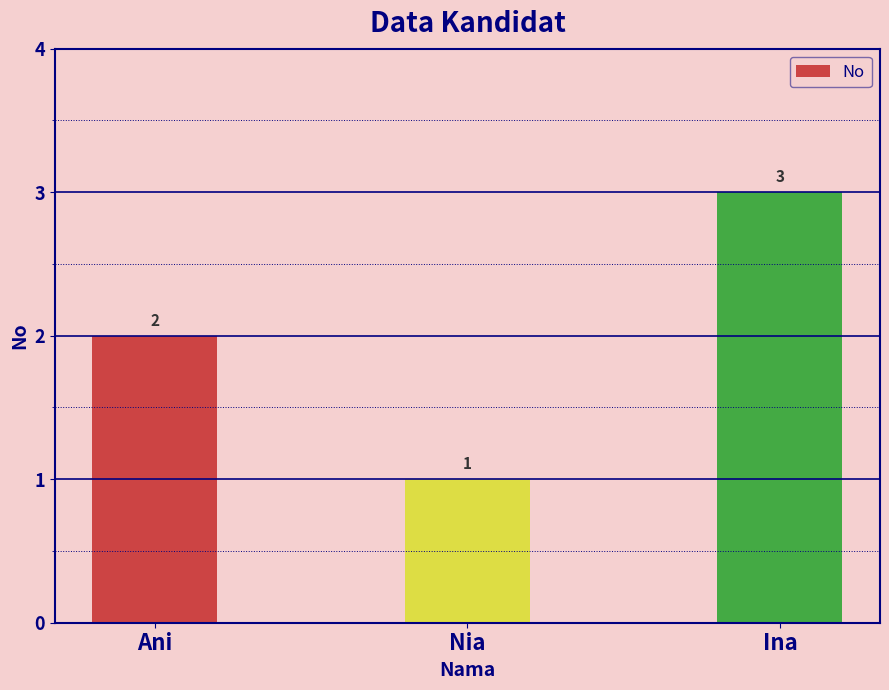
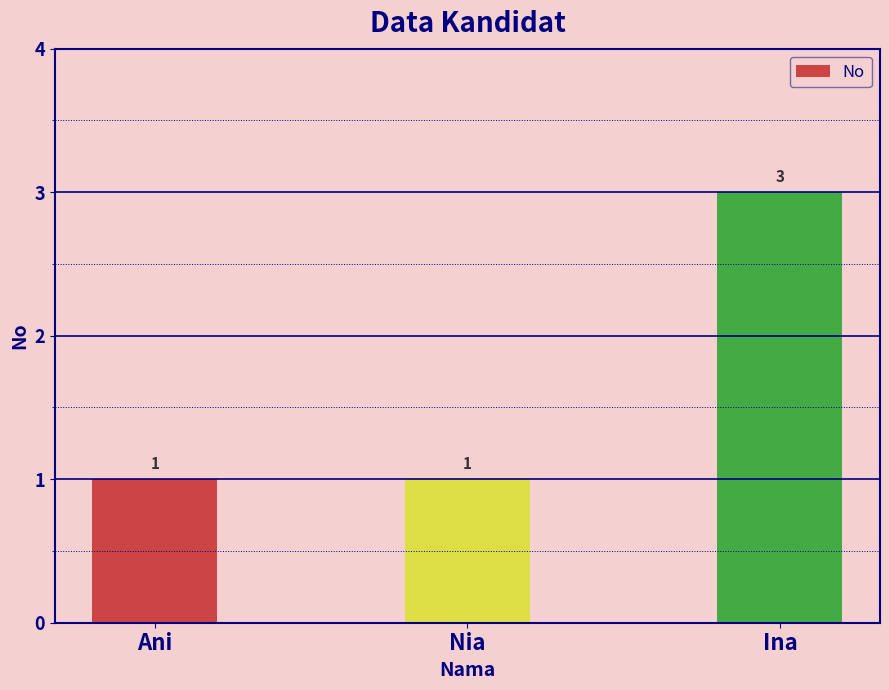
Ani: 2 -> 1
